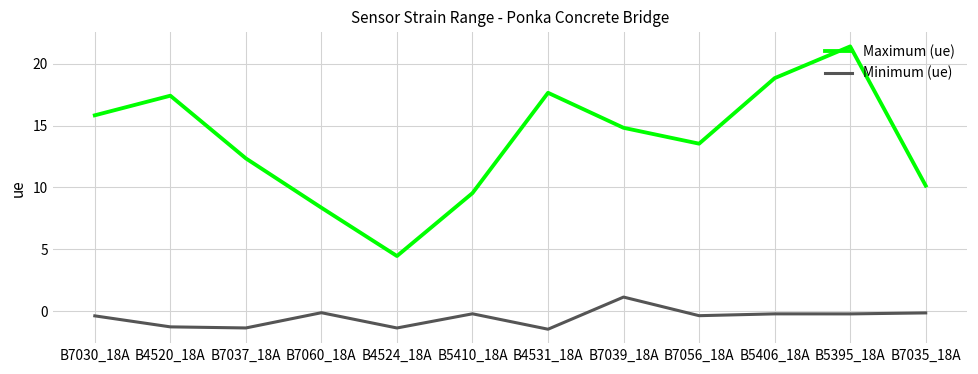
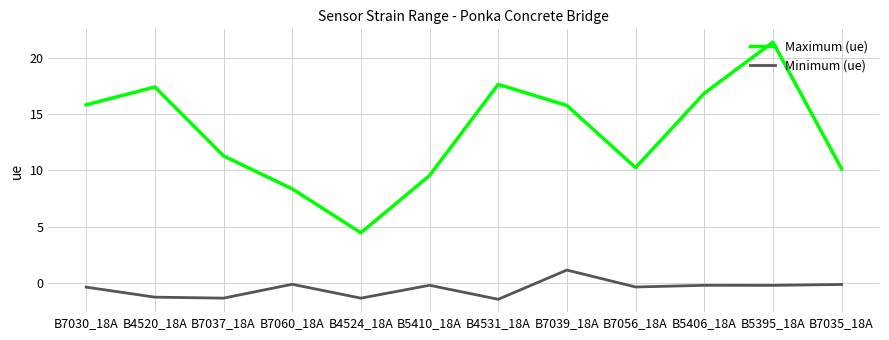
Maximum (ue), B7037_18A: 12.3 -> 11.3
Maximum (ue), B7039_18A: 14.8 -> 15.8
Maximum (ue), B7056_18A: 13.5 -> 10.2
Maximum (ue), B5406_18A: 18.8 -> 16.9
